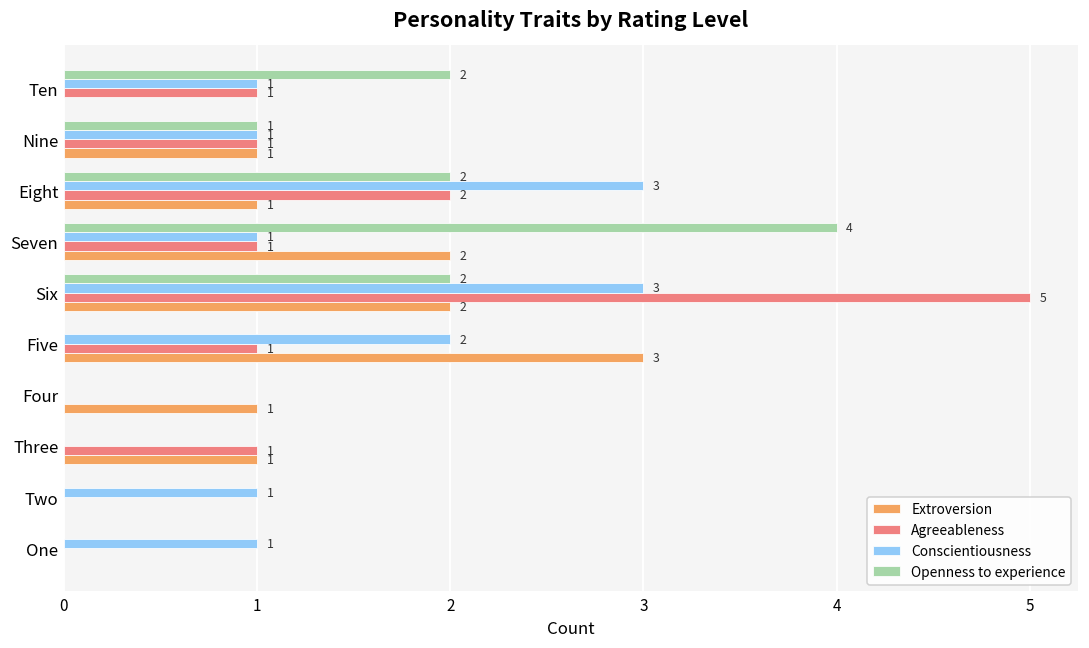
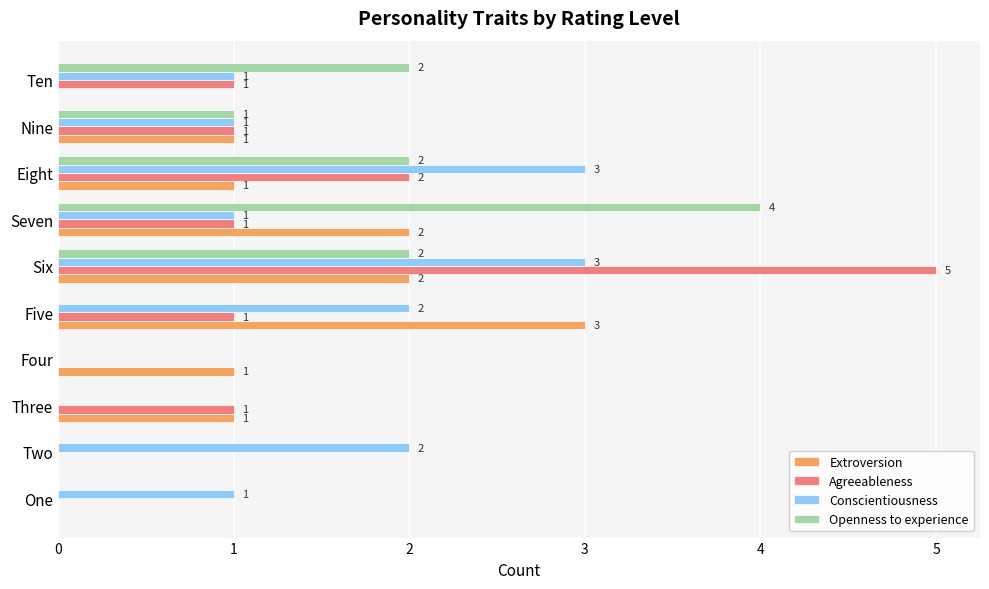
Conscientiousness, Two: 1 -> 2
